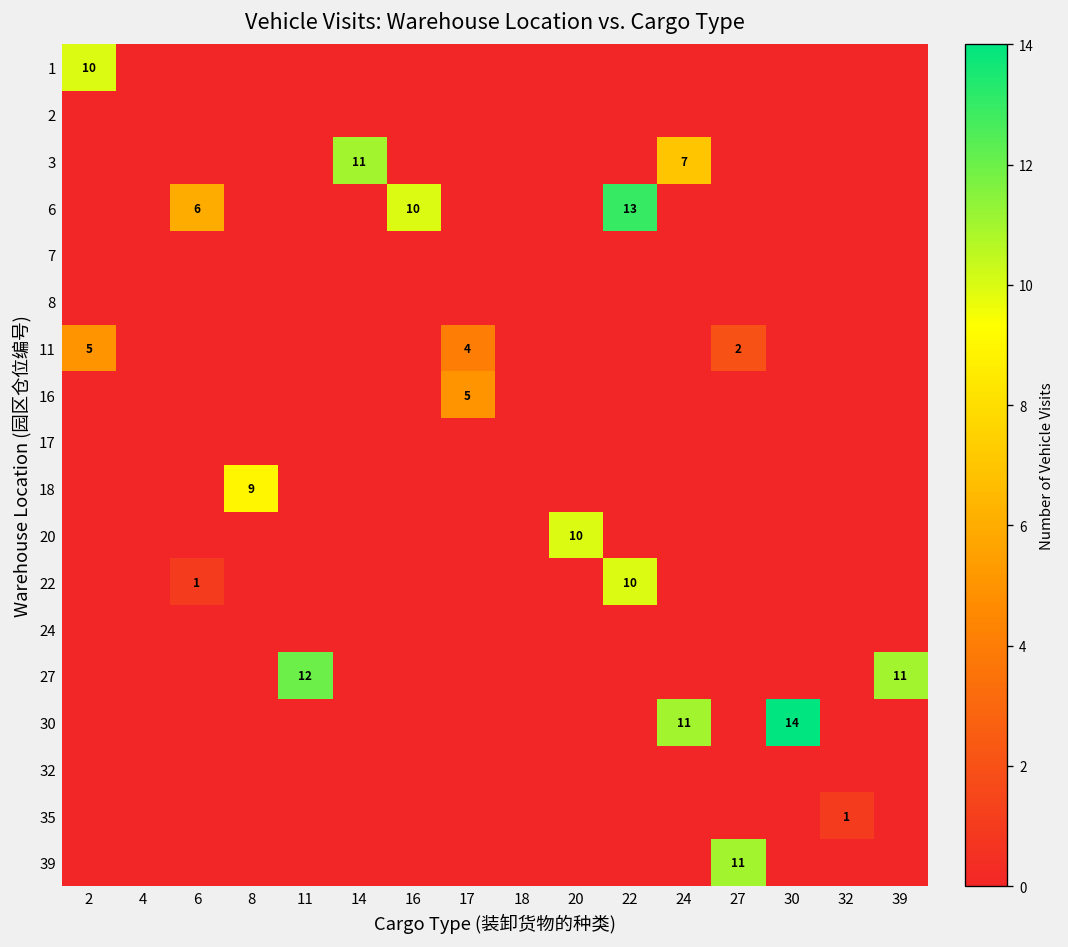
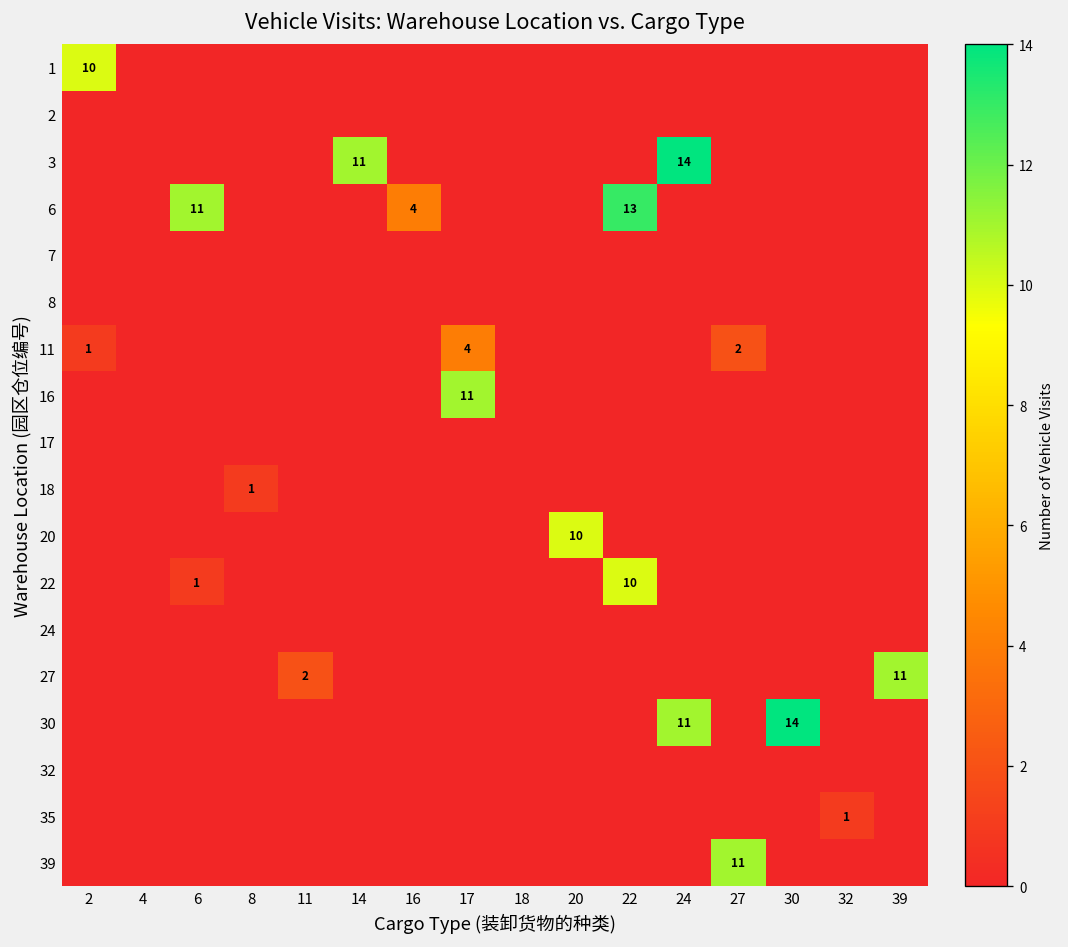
3, 24: 7 -> 14
6, 6: 6 -> 11
6, 16: 10 -> 4
11, 2: 5 -> 1
16, 17: 5 -> 11
18, 8: 9 -> 1
27, 11: 12 -> 2
